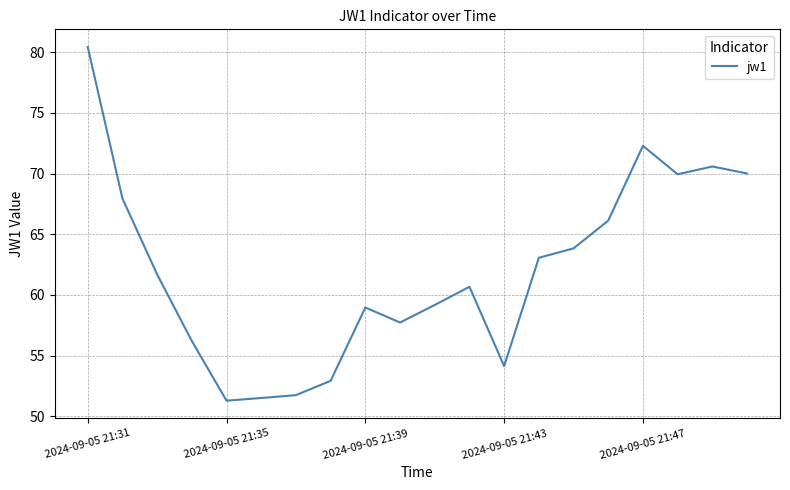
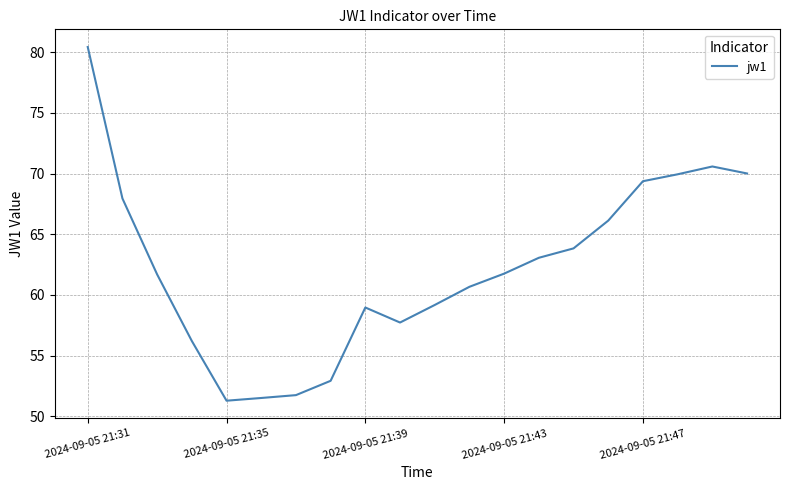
2024-09-05 21:43: 54.1 -> 61.8
2024-09-05 21:47: 72.3 -> 69.4
